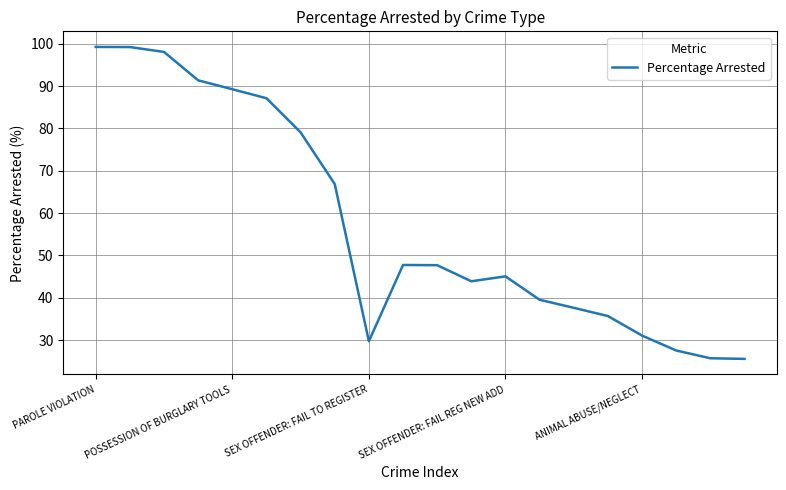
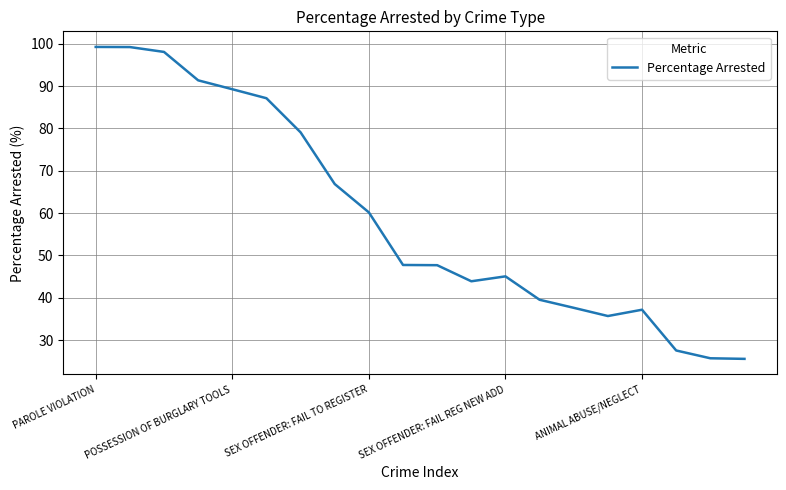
SEX OFFENDER: FAIL TO REGISTER: 30 -> 60
ANIMAL ABUSE/NEGLECT: 31 -> 37
